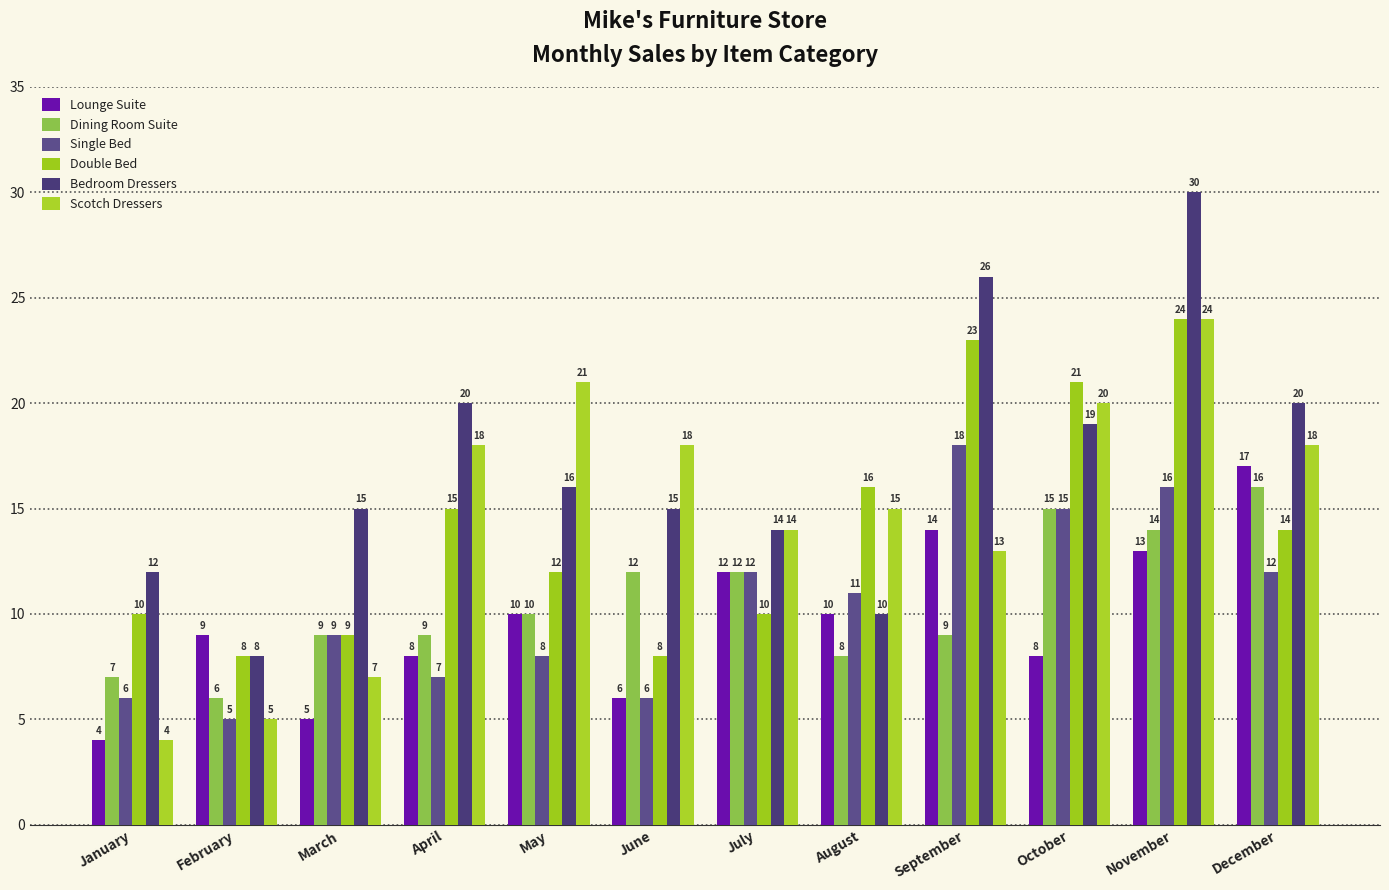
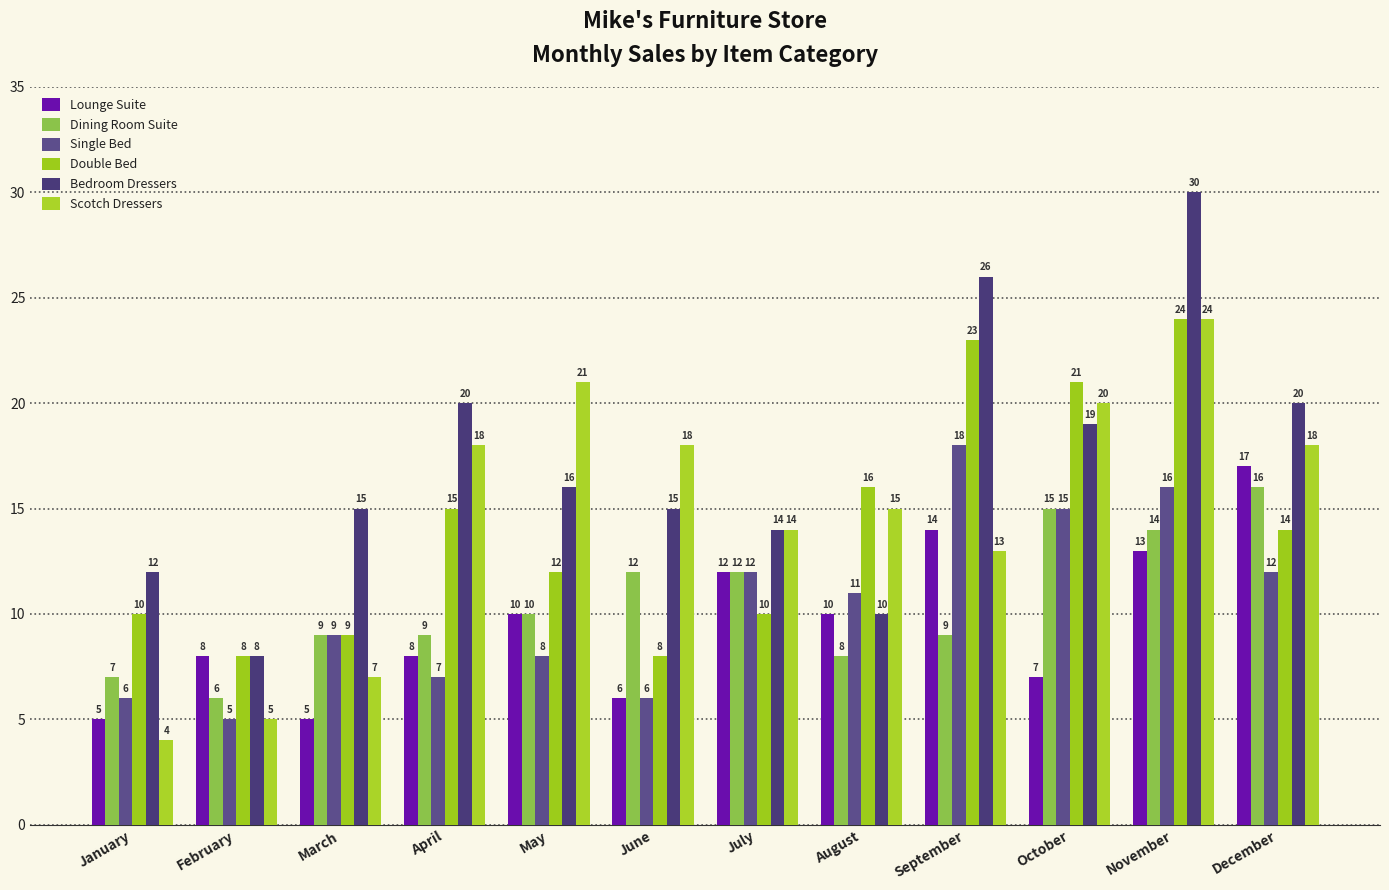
Lounge Suite, January: 4 -> 5
Lounge Suite, February: 9 -> 8
Lounge Suite, October: 8 -> 7
